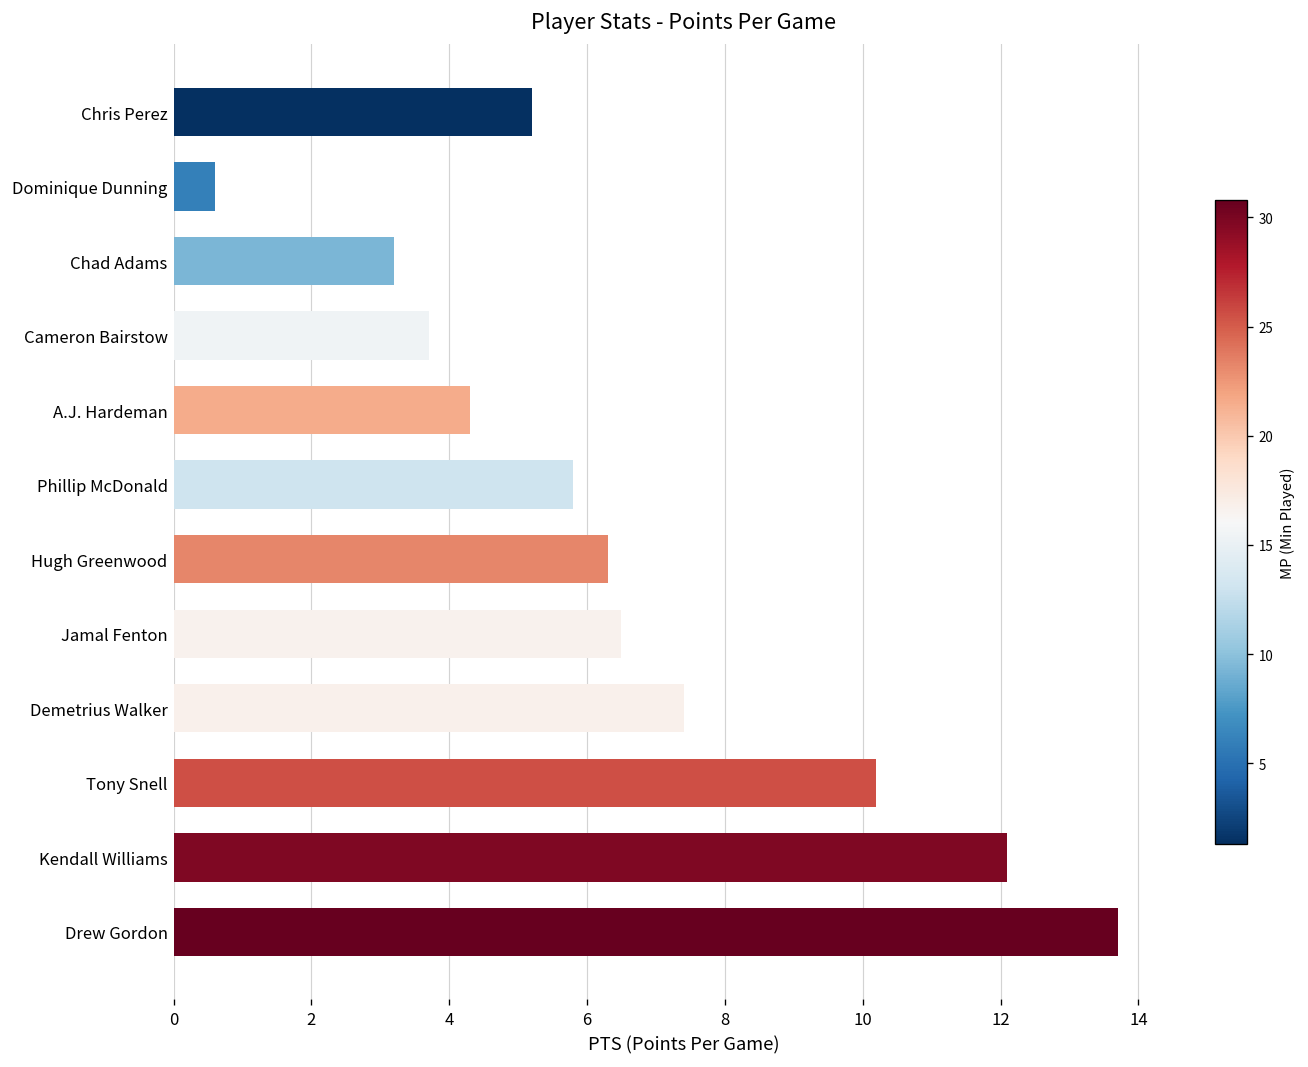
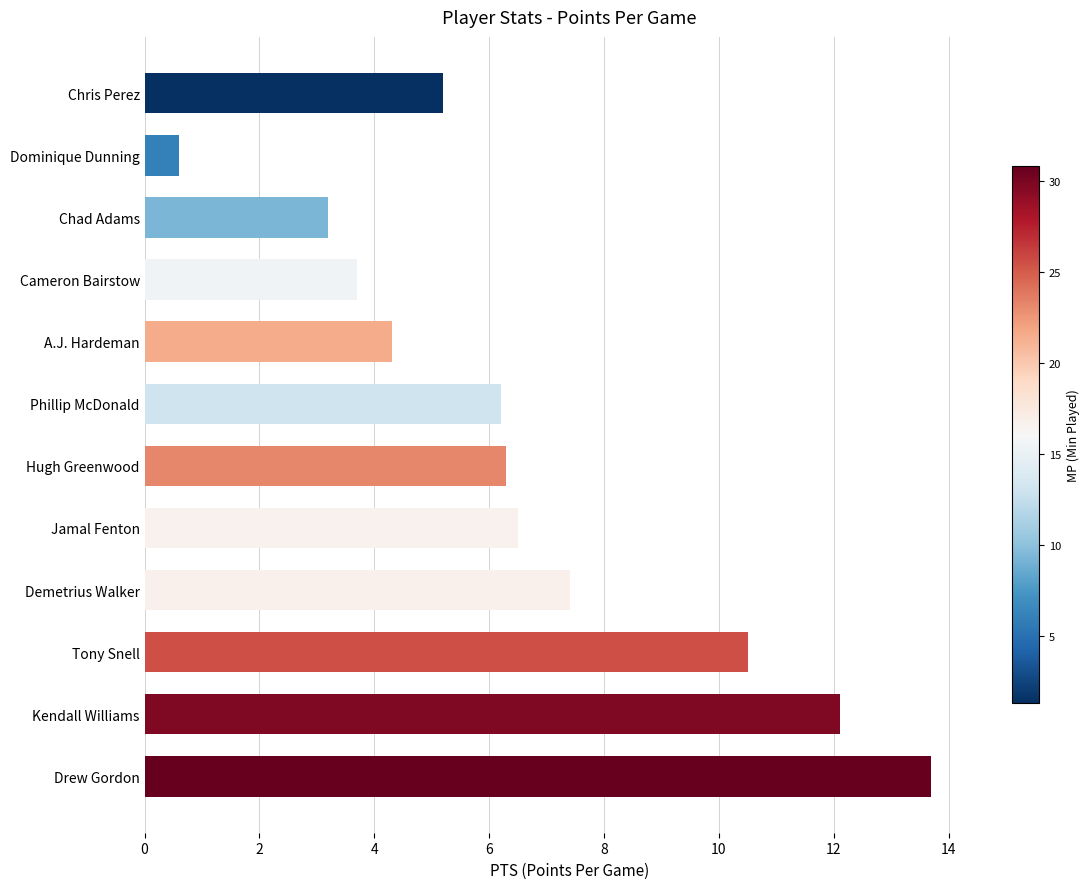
Phillip McDonald: 5.8 -> 6.2
Tony Snell: 10.2 -> 10.5
